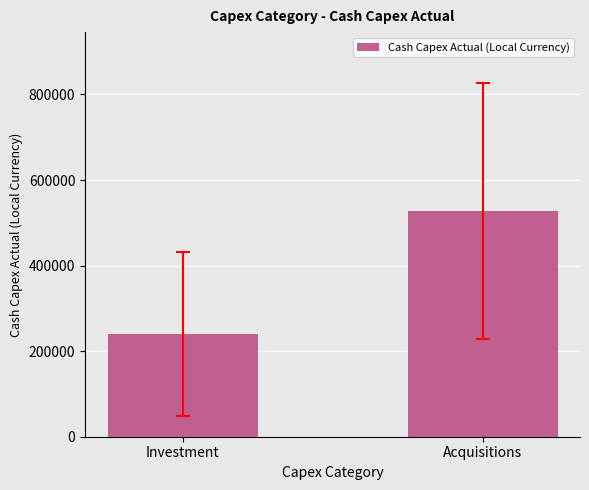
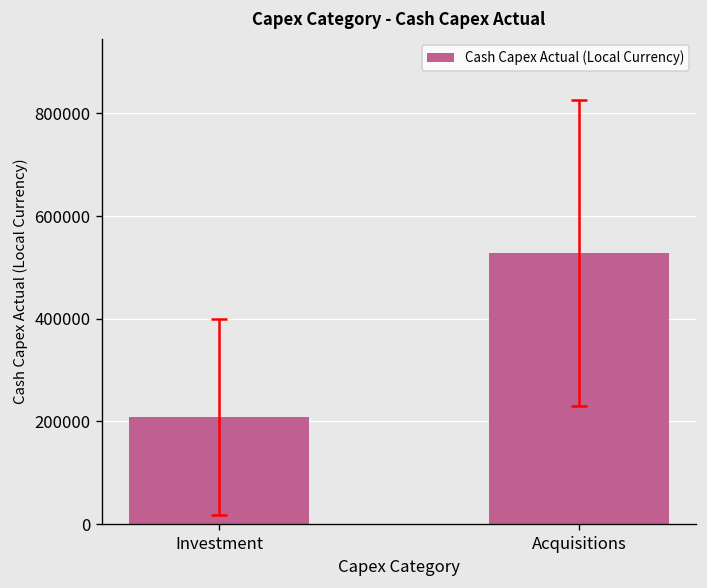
Cash Capex Actual (Local Currency), Investment: 240000 -> 210000
